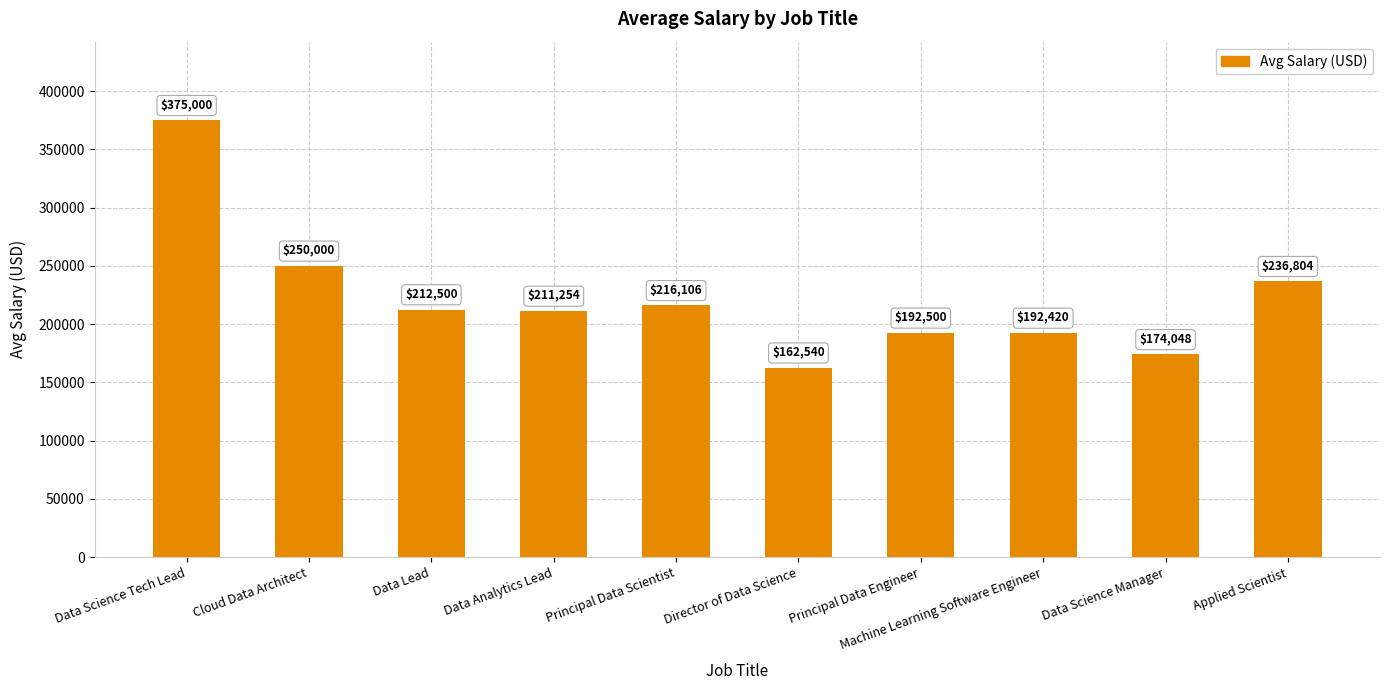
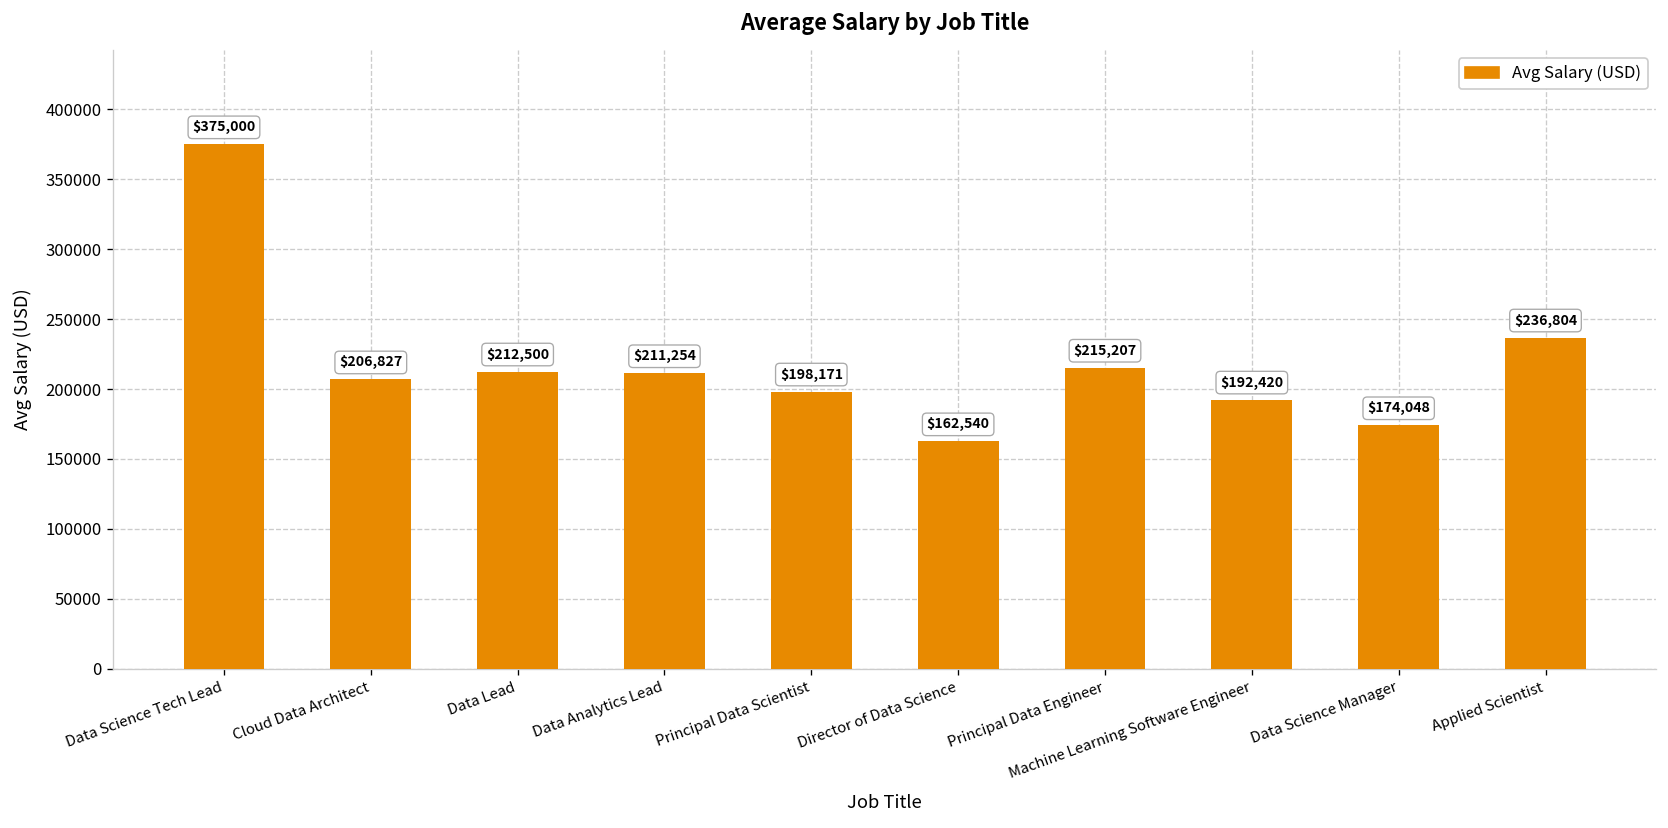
Cloud Data Architect: $250,000 -> $206,827
Principal Data Scientist: $216,106 -> $198,171
Principal Data Engineer: $192,500 -> $215,207
